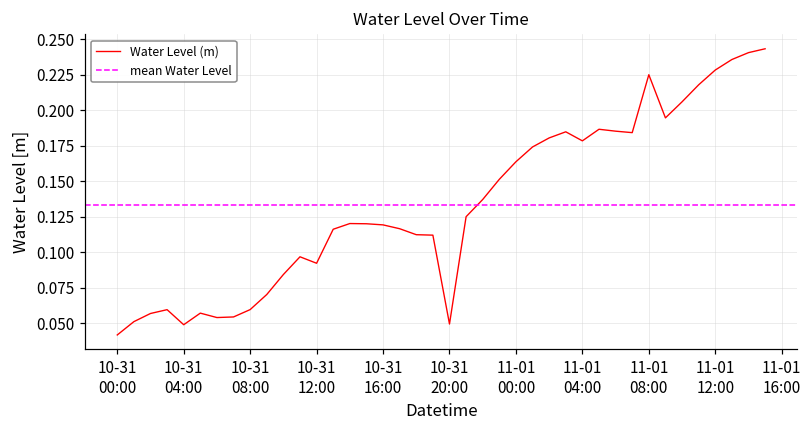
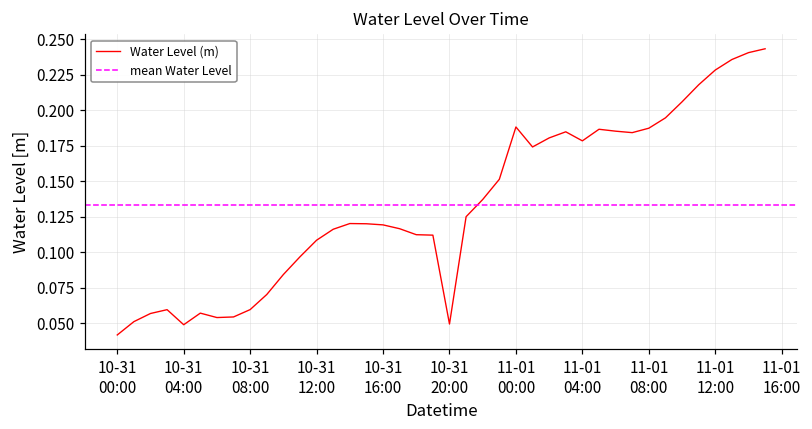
10-31 12:00: 0.092 -> 0.109
11-01 00:00: 0.164 -> 0.188
11-01 08:00: 0.225 -> 0.187
